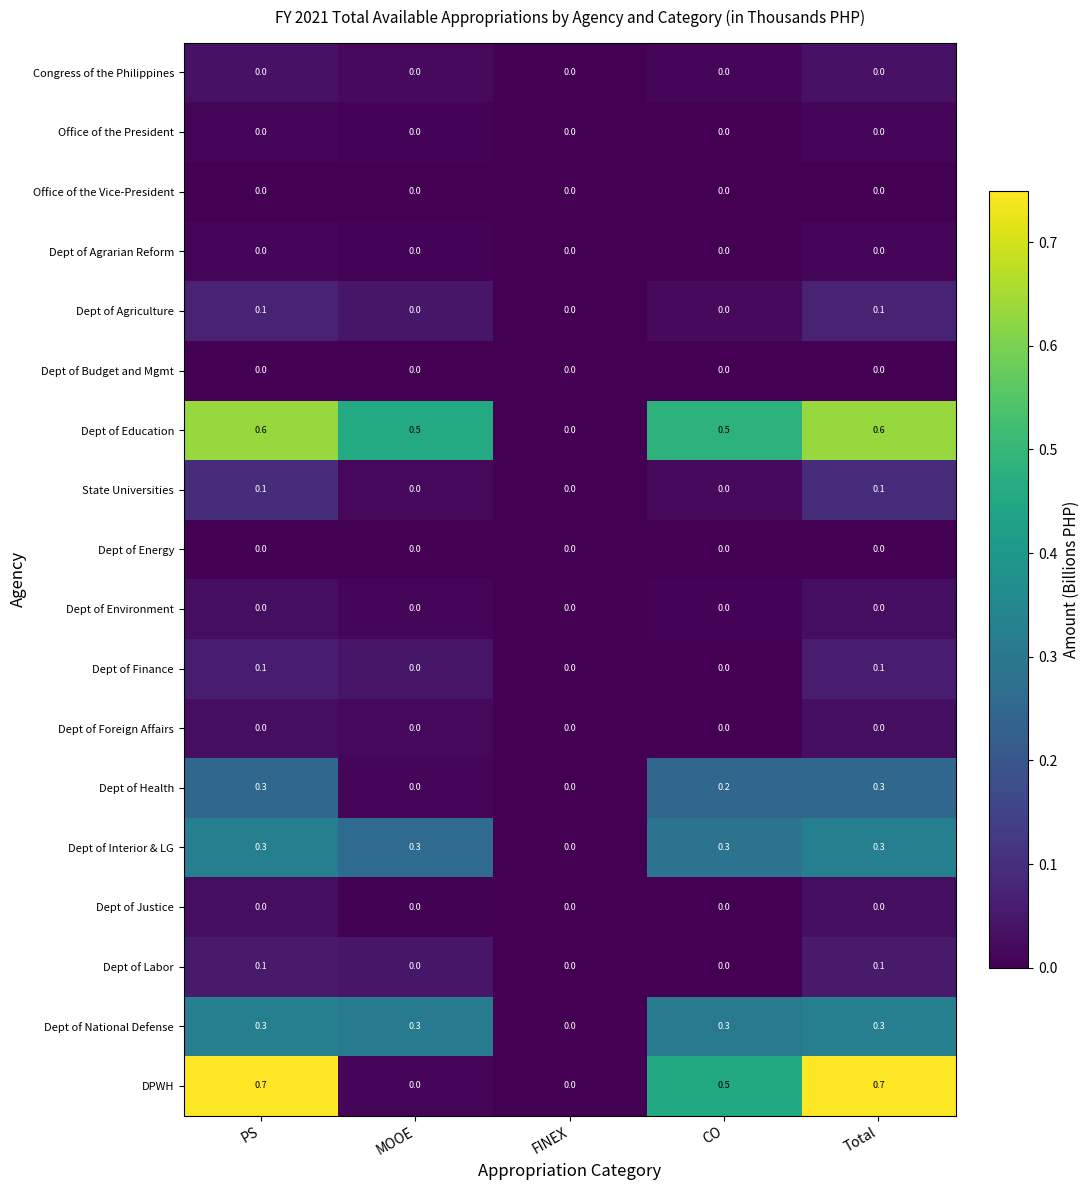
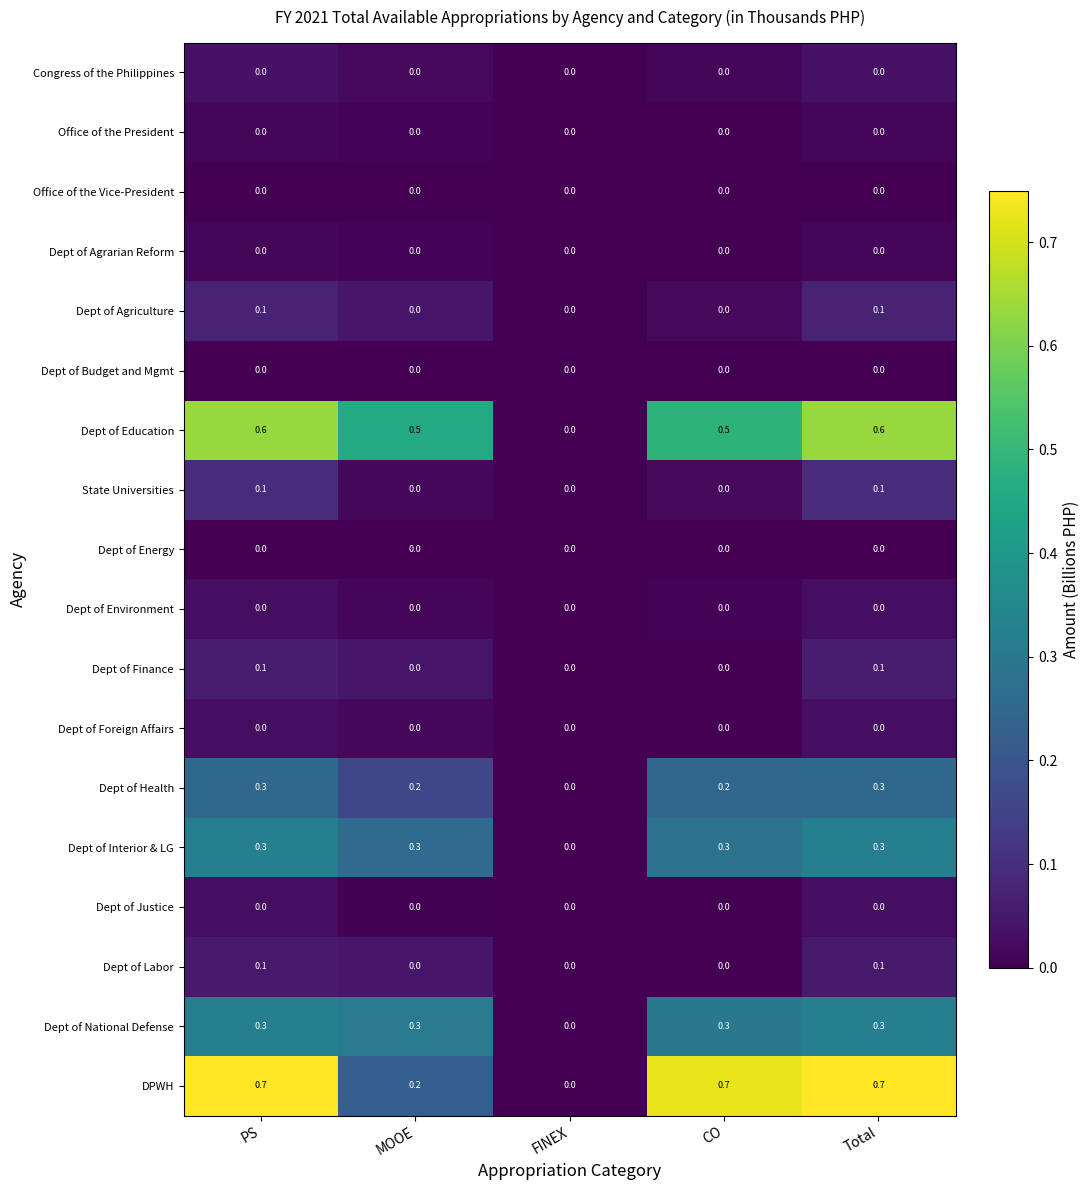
Dept of Health, MOOE: 0.0 -> 0.2
DPWH, MOOE: 0.0 -> 0.2
DPWH, CO: 0.5 -> 0.7
